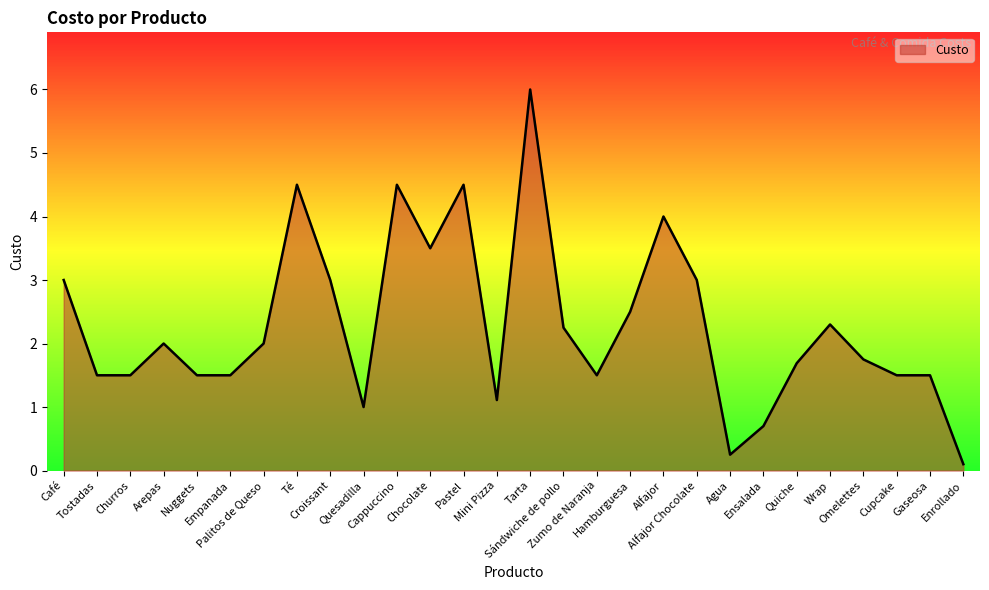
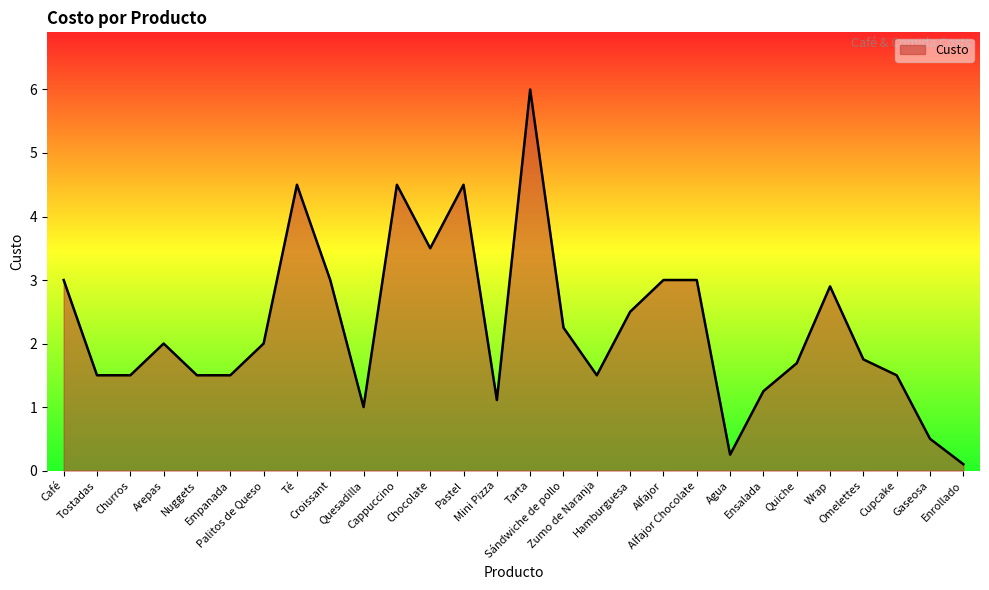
Alfajor: 4 -> 3
Ensalada: 0.7 -> 1.3
Wrap: 2.3 -> 2.9
Gaseosa: 1.5 -> 0.5
